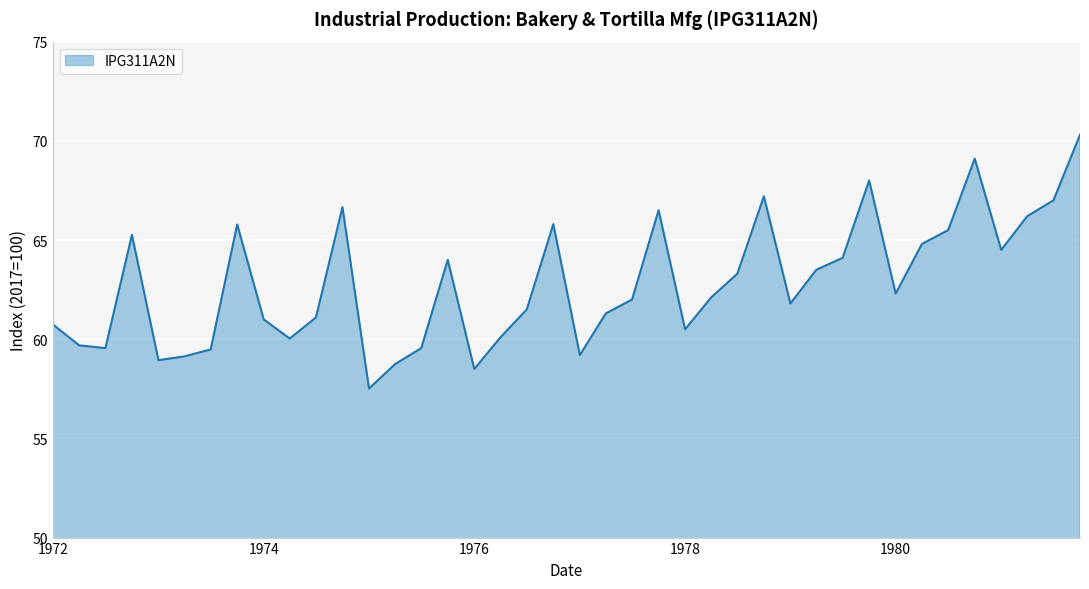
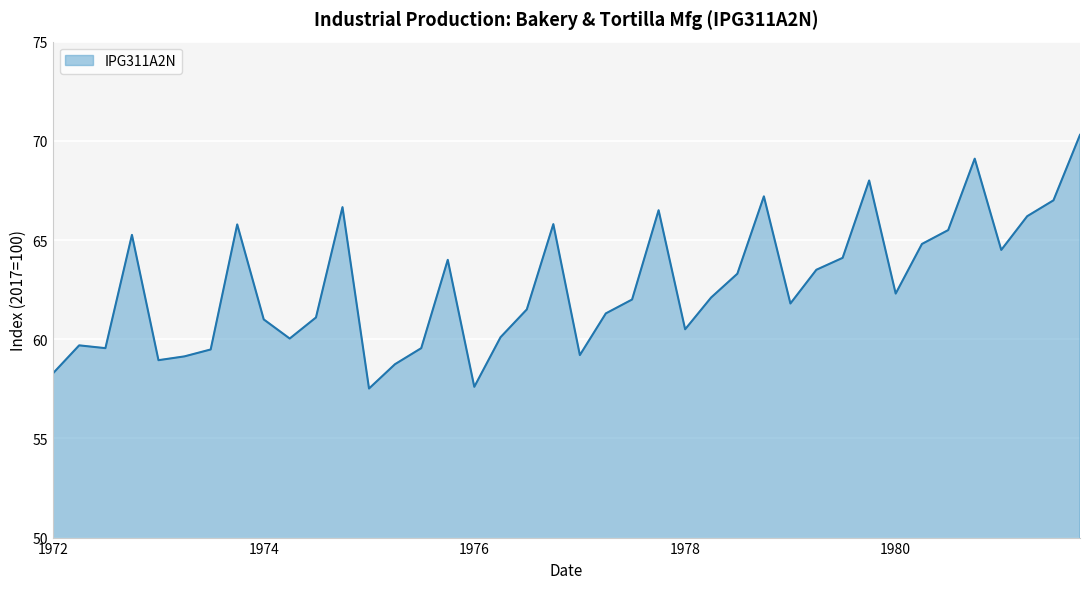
1972: 60.7 -> 58.3
1976: 58.5 -> 57.6
